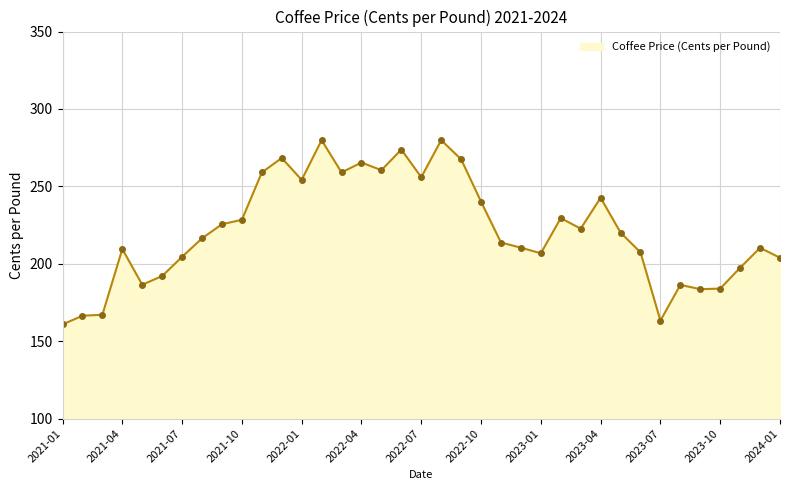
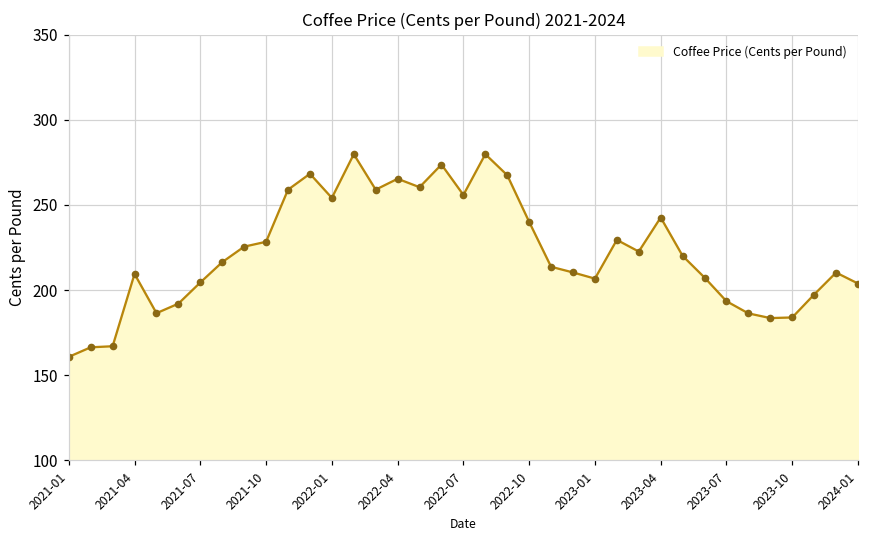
2023-07: 163 -> 193
